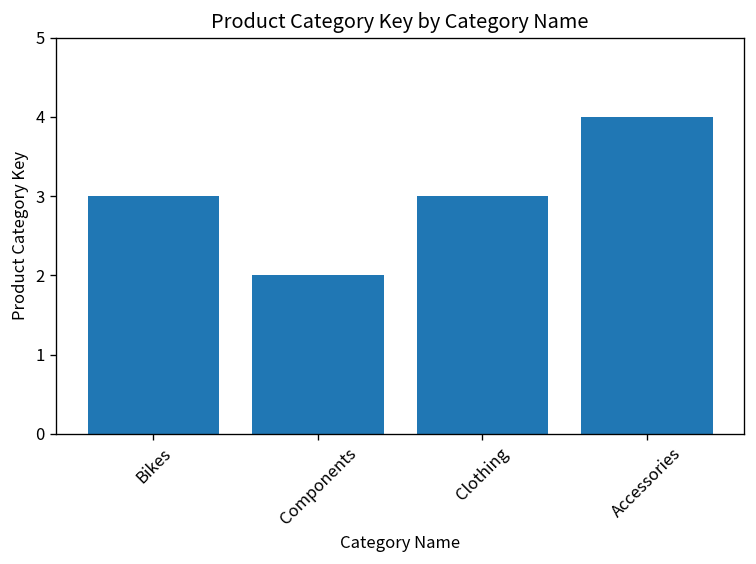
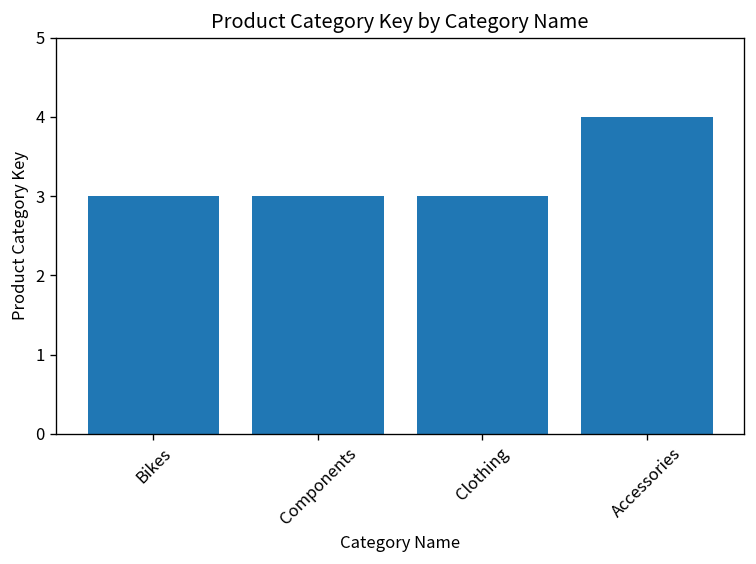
Components: 2 -> 3
